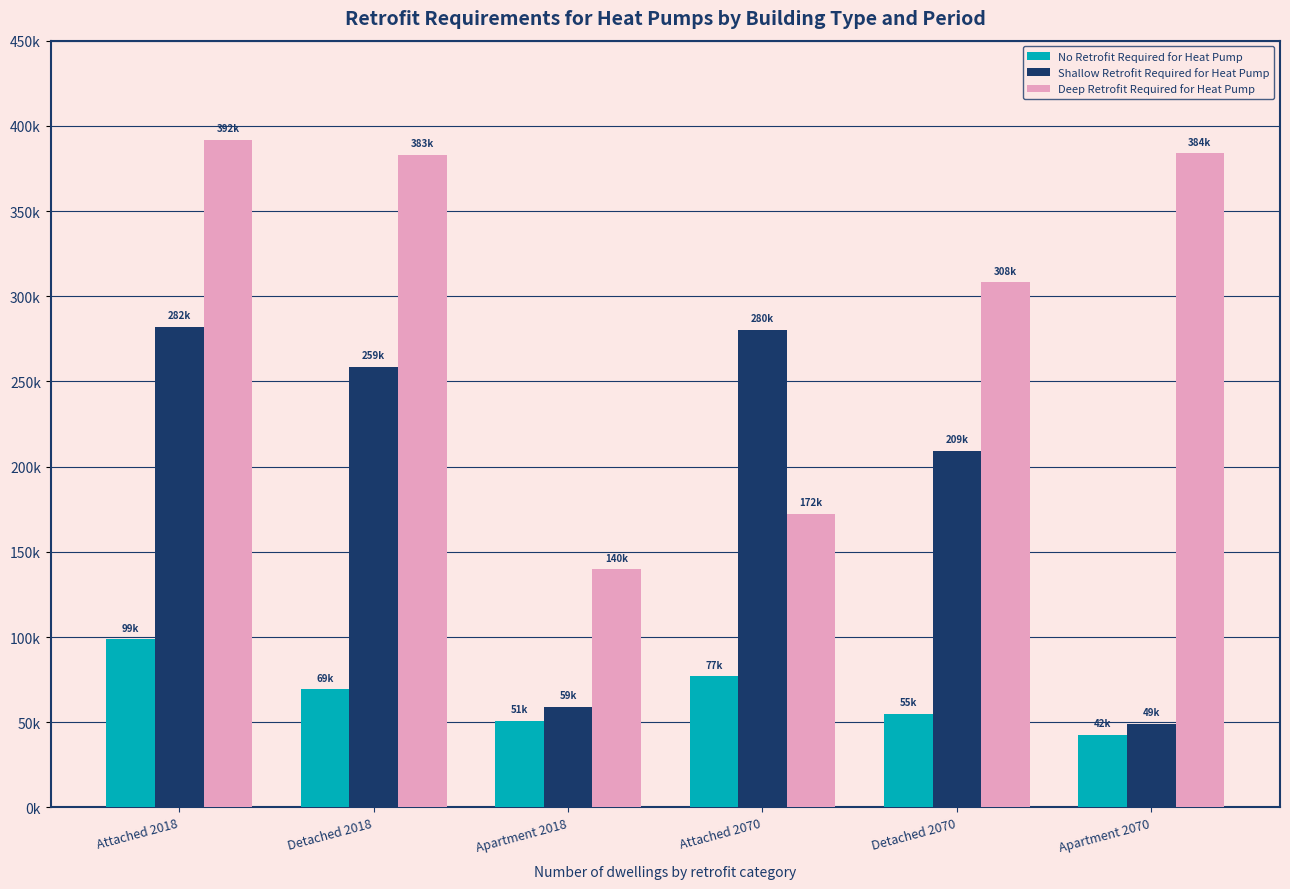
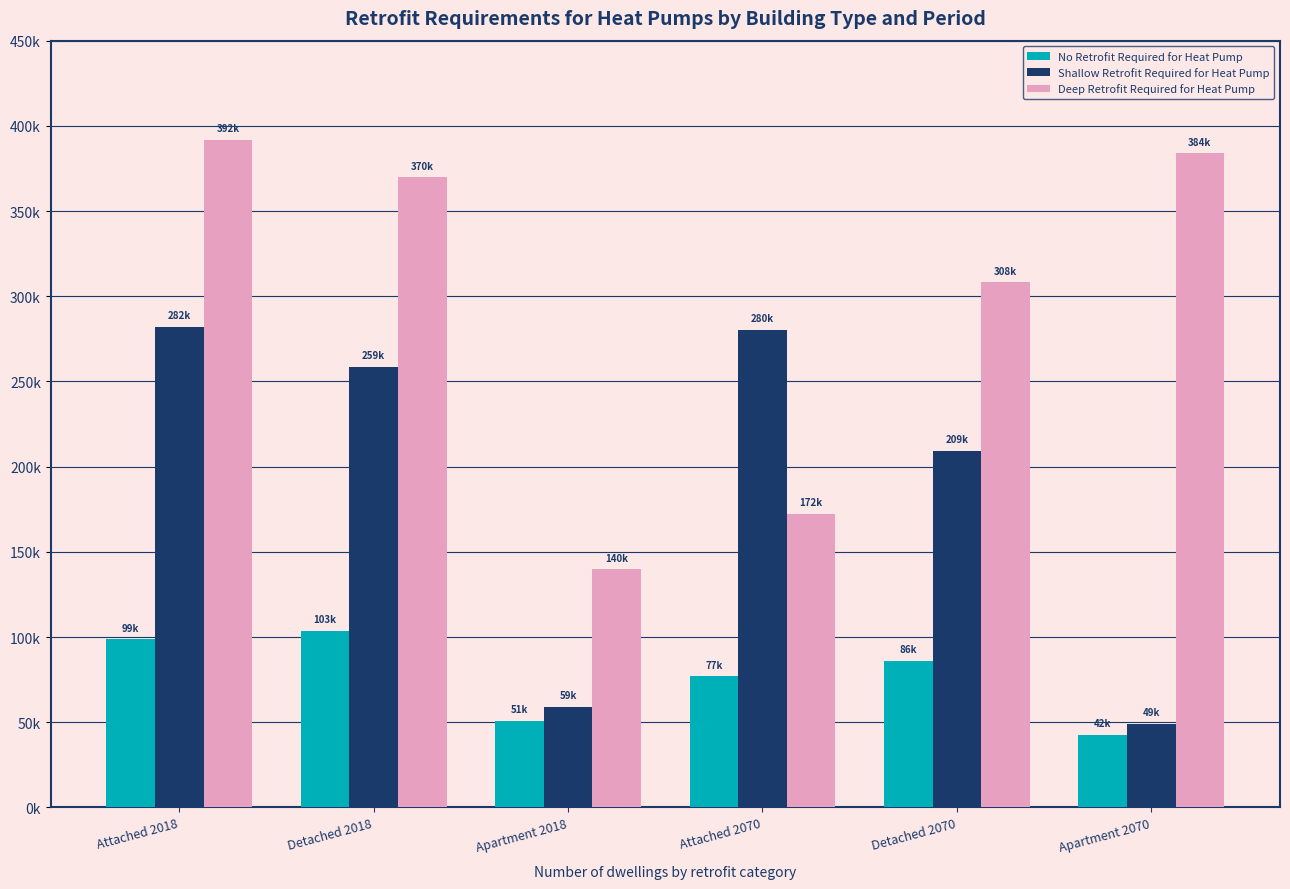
No Retrofit Required for Heat Pump, Detached 2018: 69k -> 103k
Deep Retrofit Required for Heat Pump, Detached 2018: 383k -> 370k
No Retrofit Required for Heat Pump, Detached 2070: 55k -> 86k
